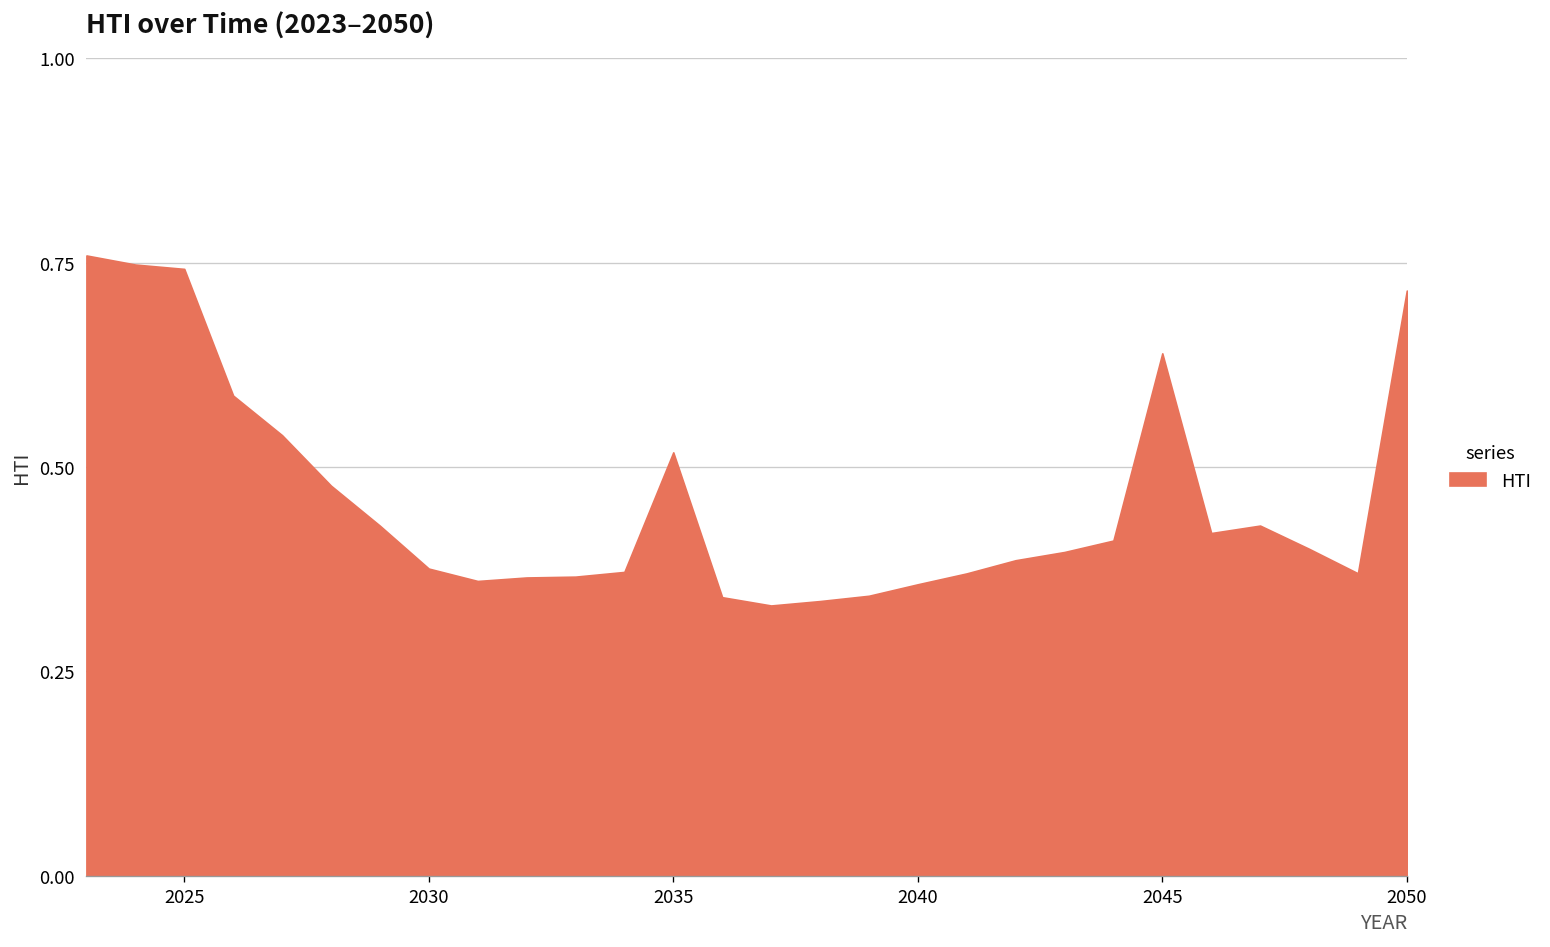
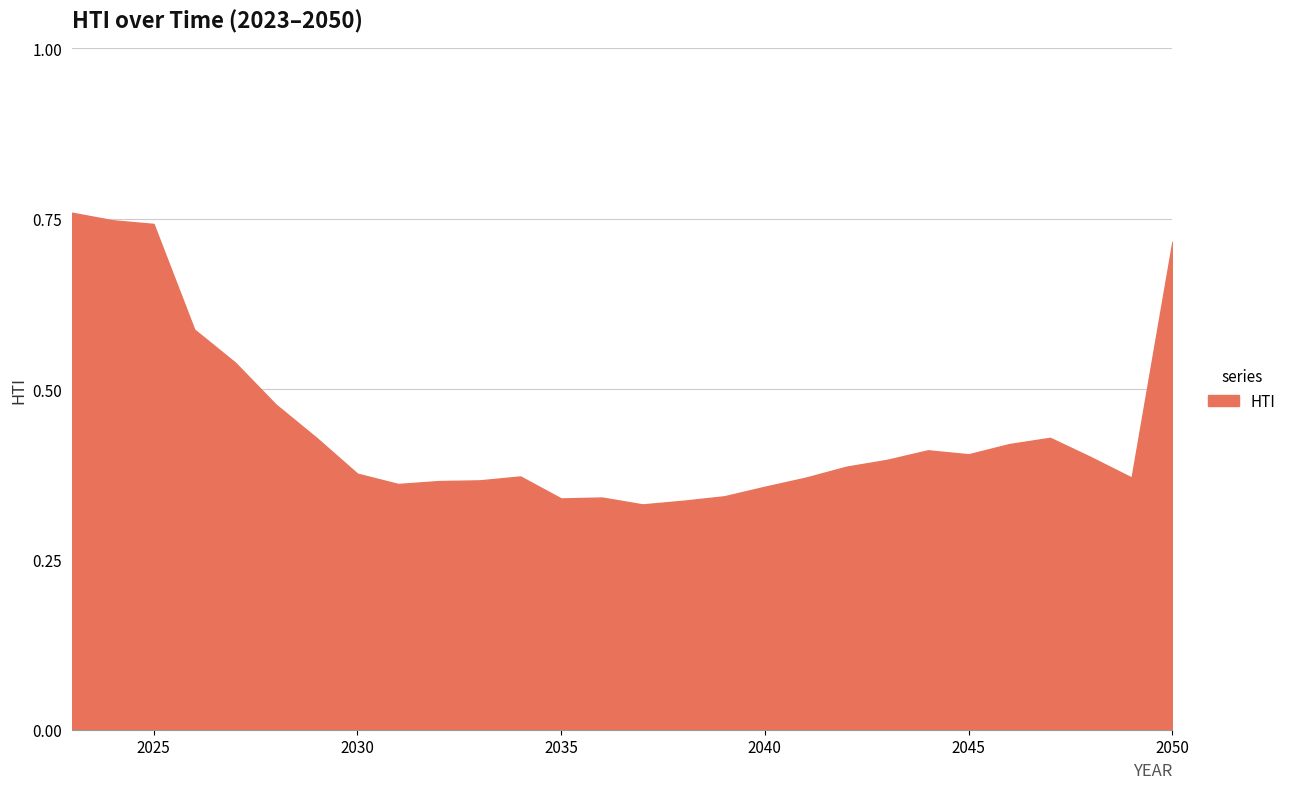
2035: 0.52 -> 0.34
2045: 0.64 -> 0.40
